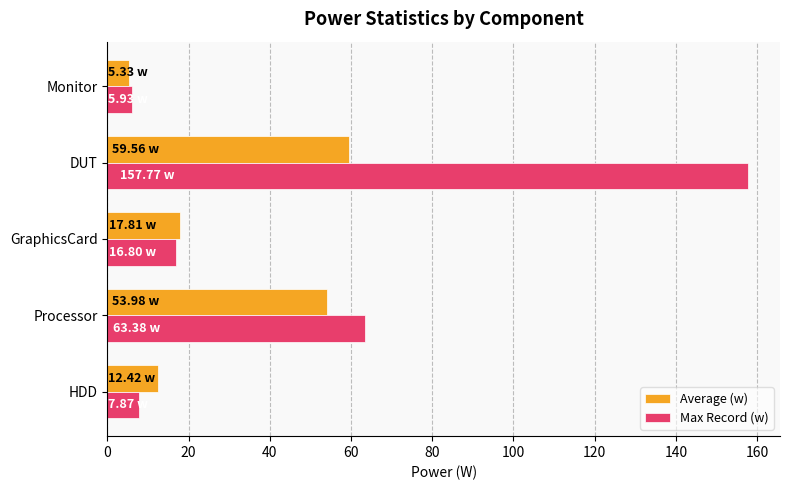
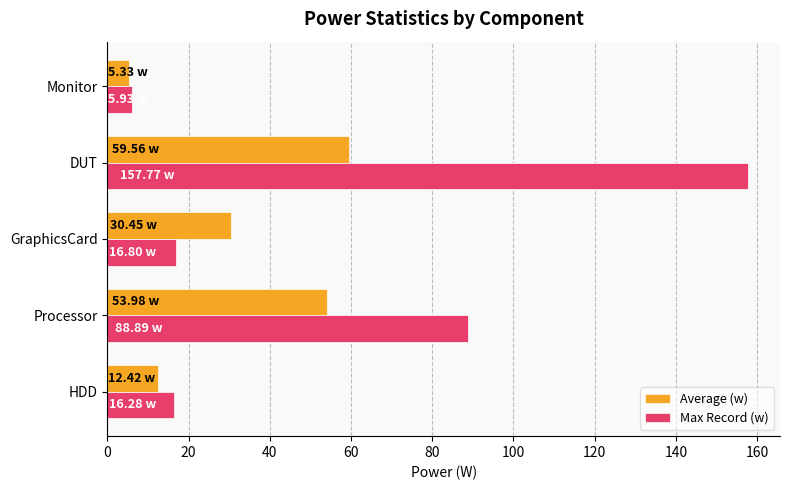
Average (w), GraphicsCard: 17.81 -> 30.45
Max Record (w), Processor: 63.38 -> 88.89
Max Record (w), HDD: 7.87 -> 16.28
